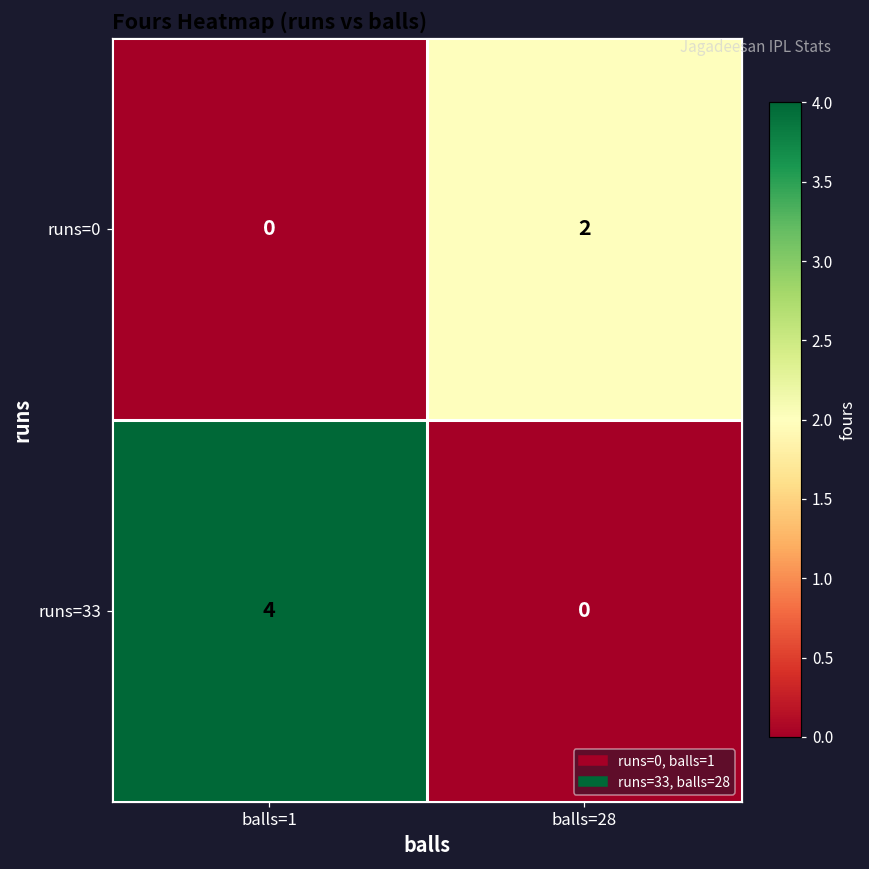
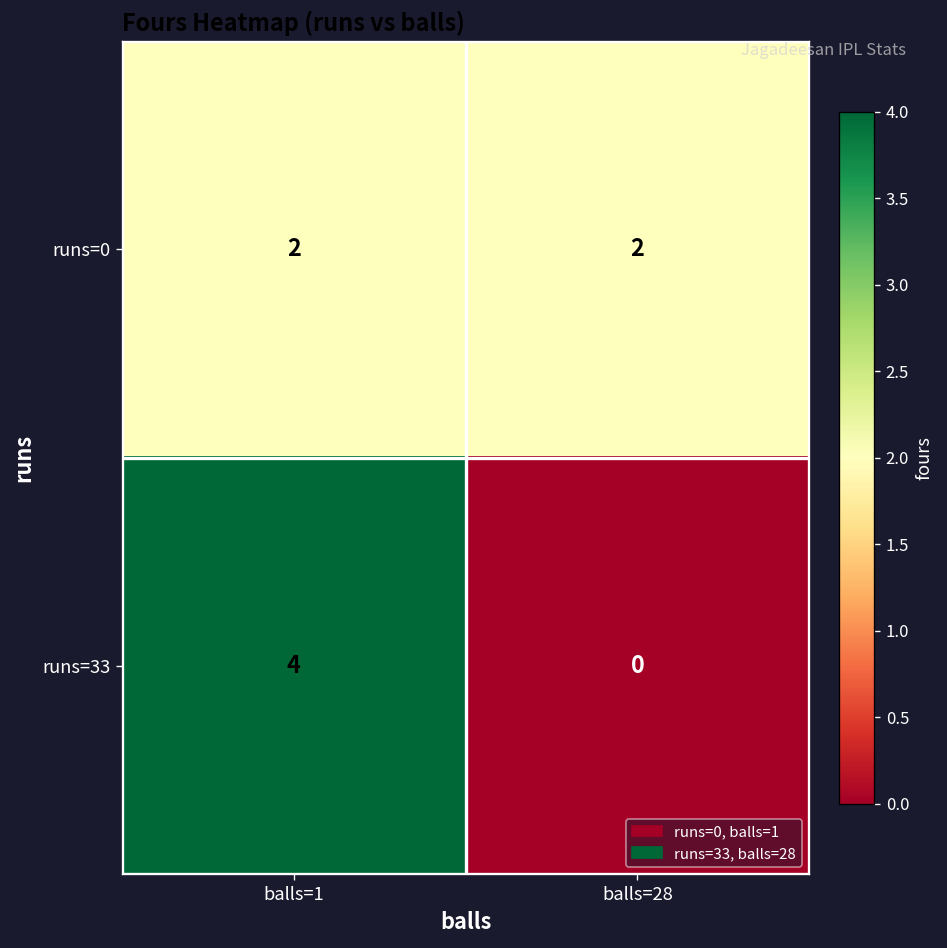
runs=0, balls=1: 0 -> 2
